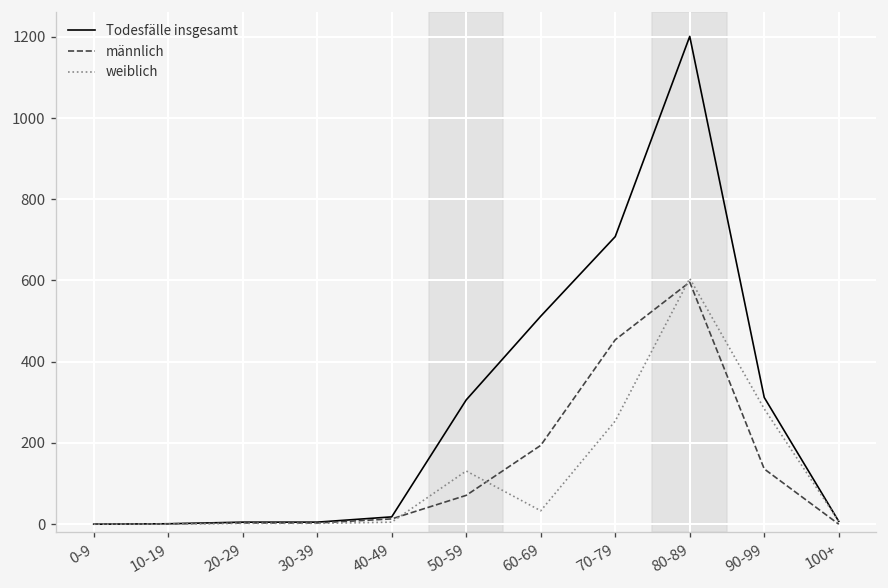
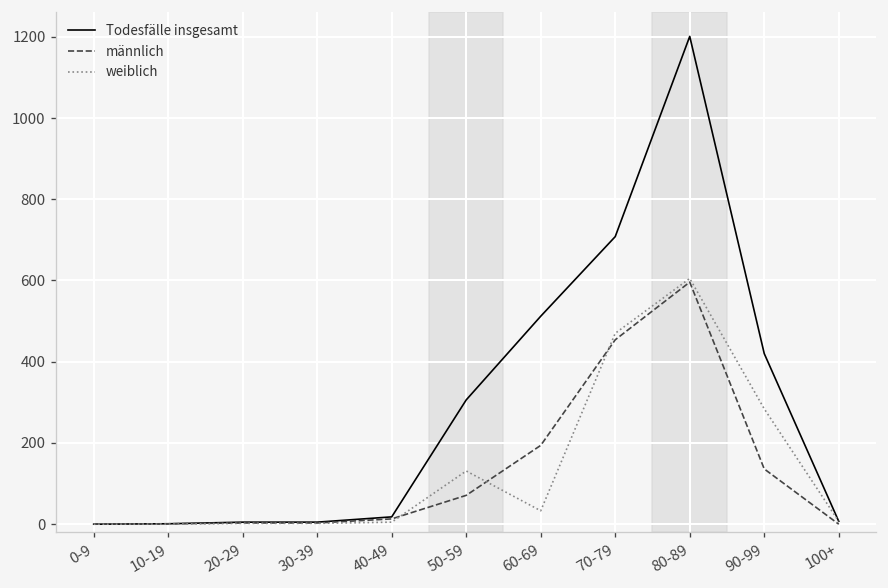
weiblich, 70-79: 250 -> 470
Todesfälle insgesamt, 90-99: 310 -> 420
